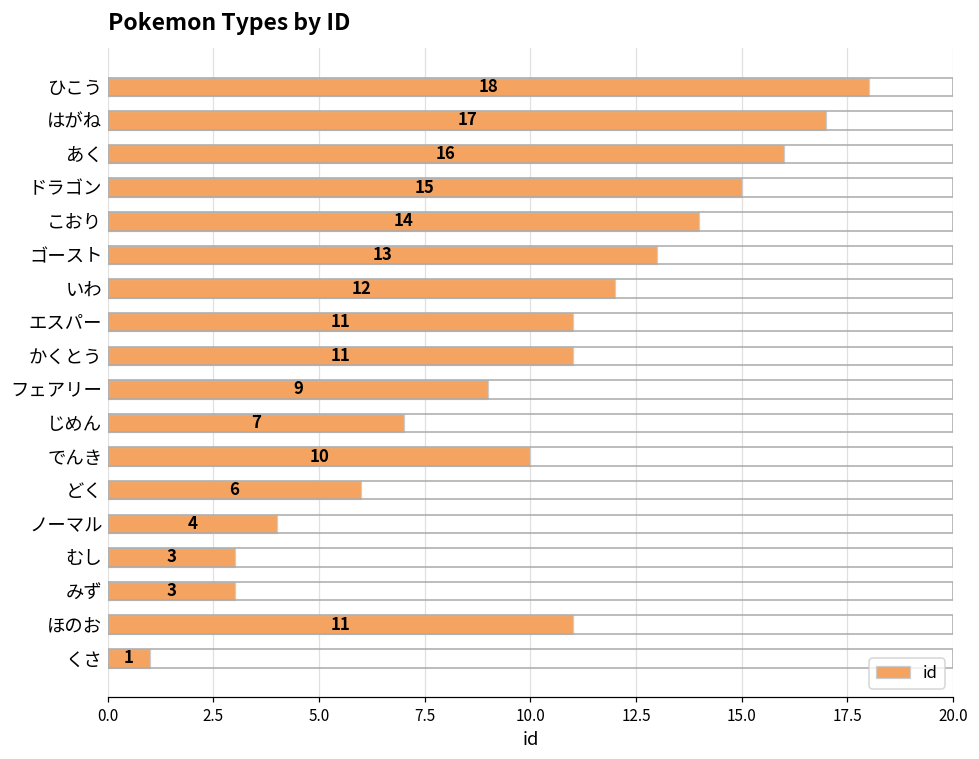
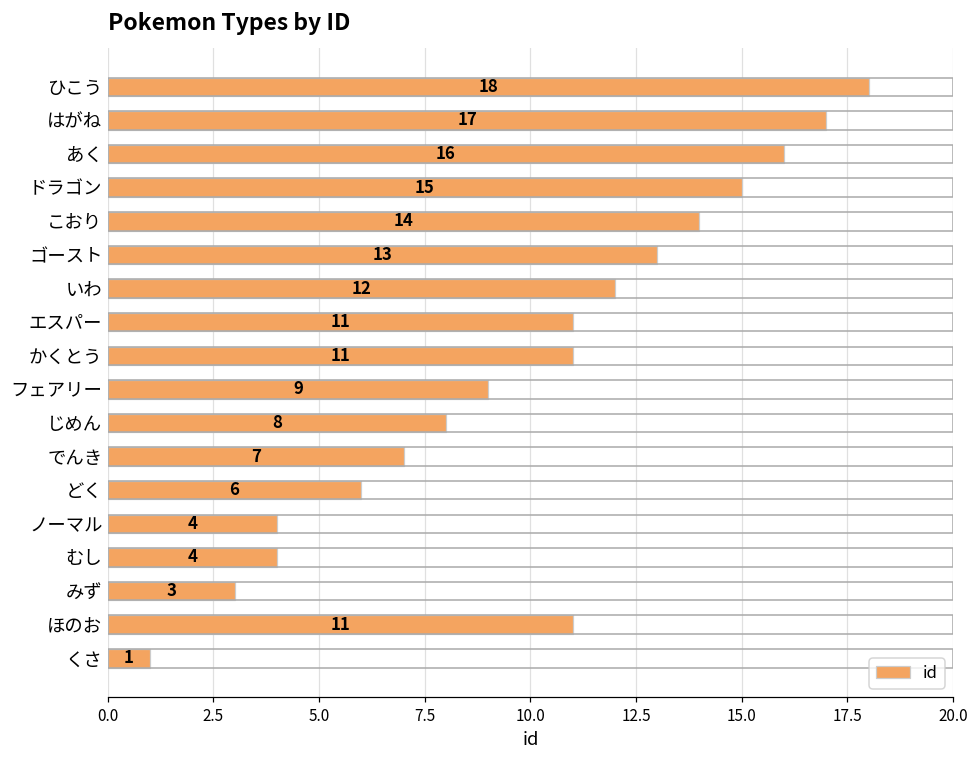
じめん: 7 -> 8
でんき: 10 -> 7
むし: 3 -> 4
